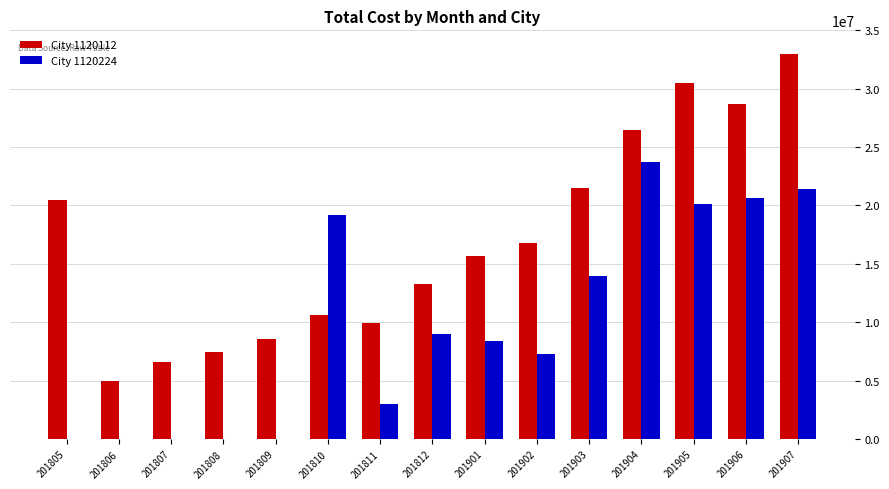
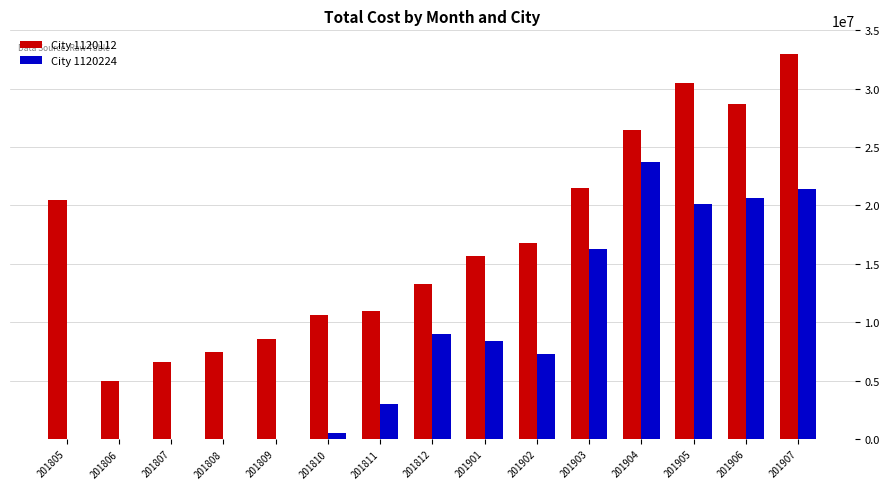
City 1120224, 201810: 19200000 -> 500000
City 1120112, 201811: 10000000 -> 11000000
City 1120224, 201903: 14000000 -> 16200000
